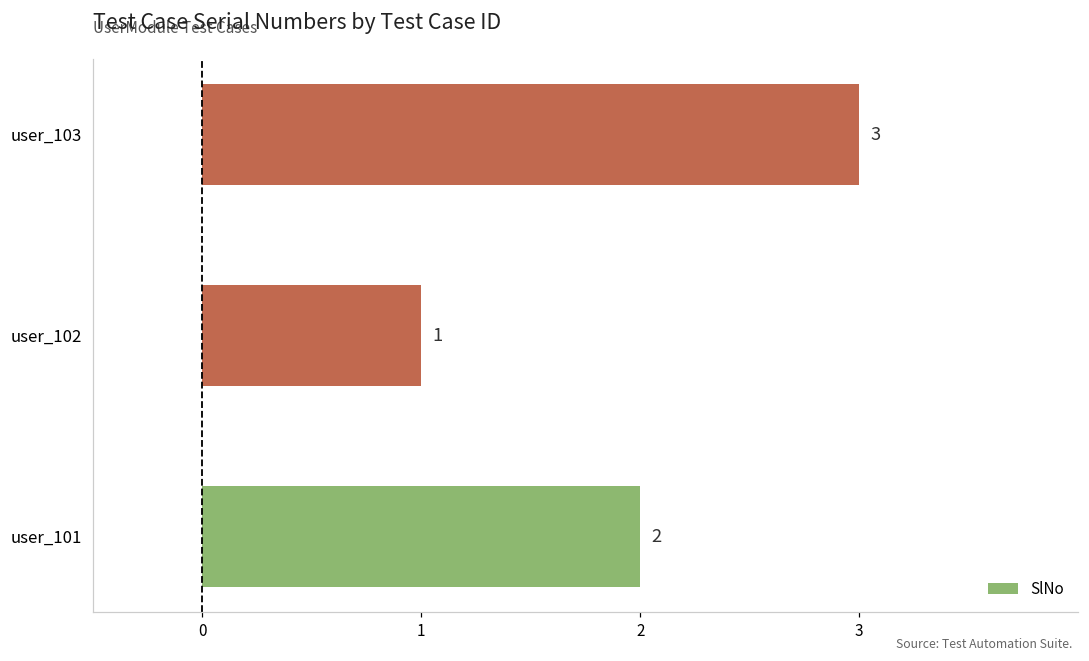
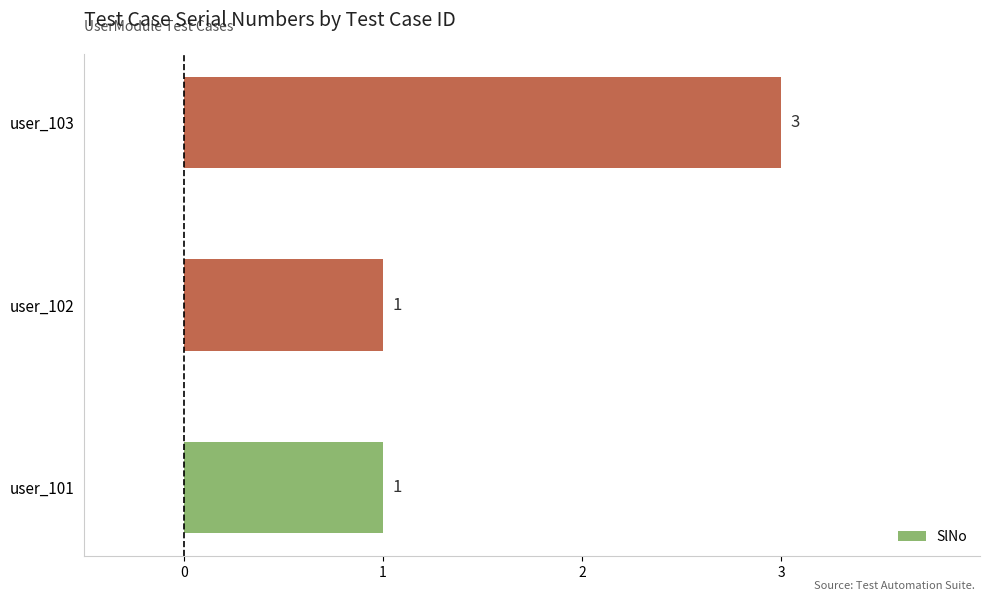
user_101: 2 -> 1
